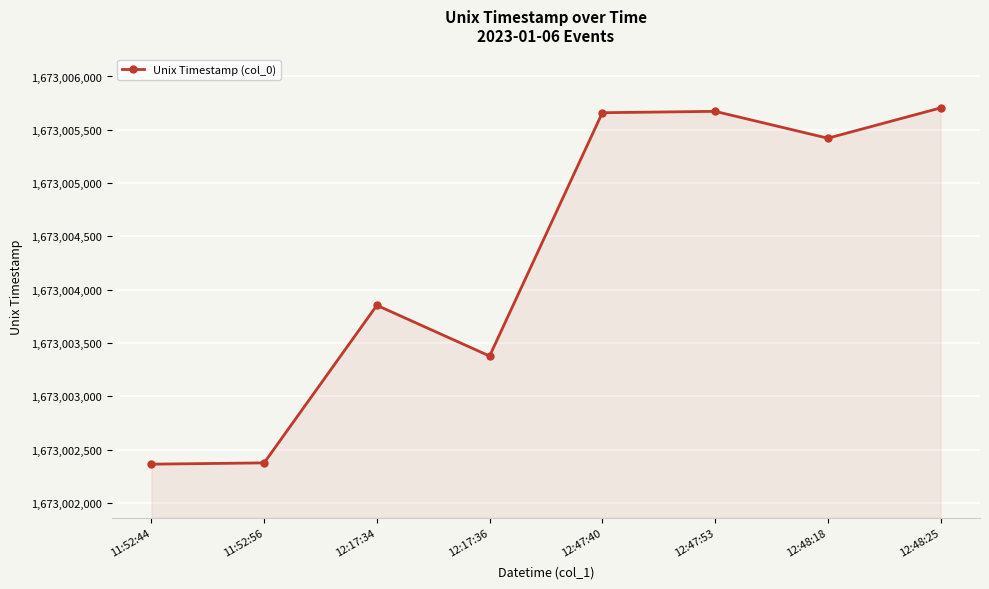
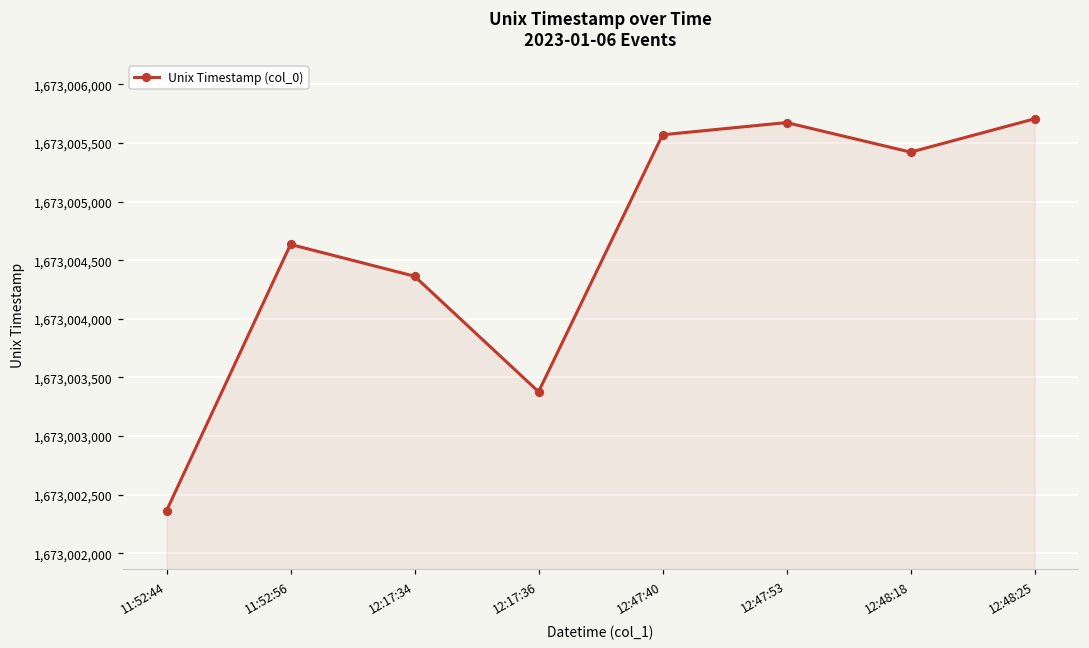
11:52:56: 1,673,002,380 -> 1,673,004,630
12:17:34: 1,673,003,850 -> 1,673,004,360
12:47:40: 1,673,005,660 -> 1,673,005,570
